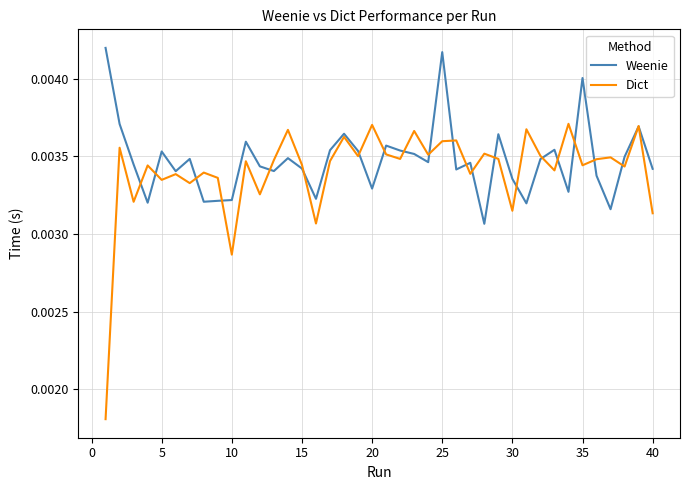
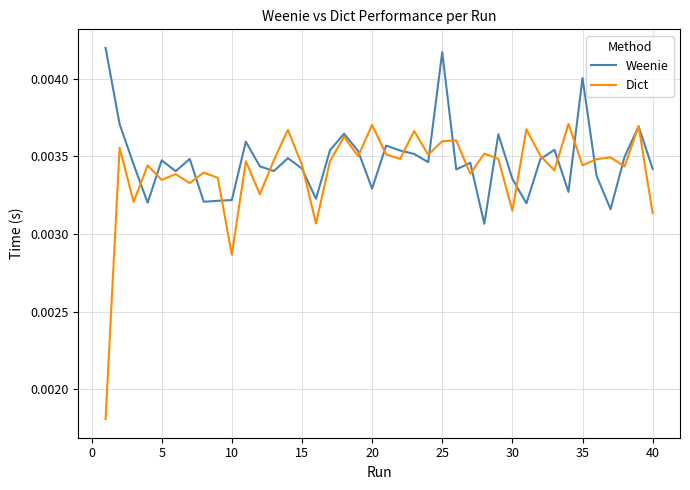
Weenie, 5: 0.00353 -> 0.00347
